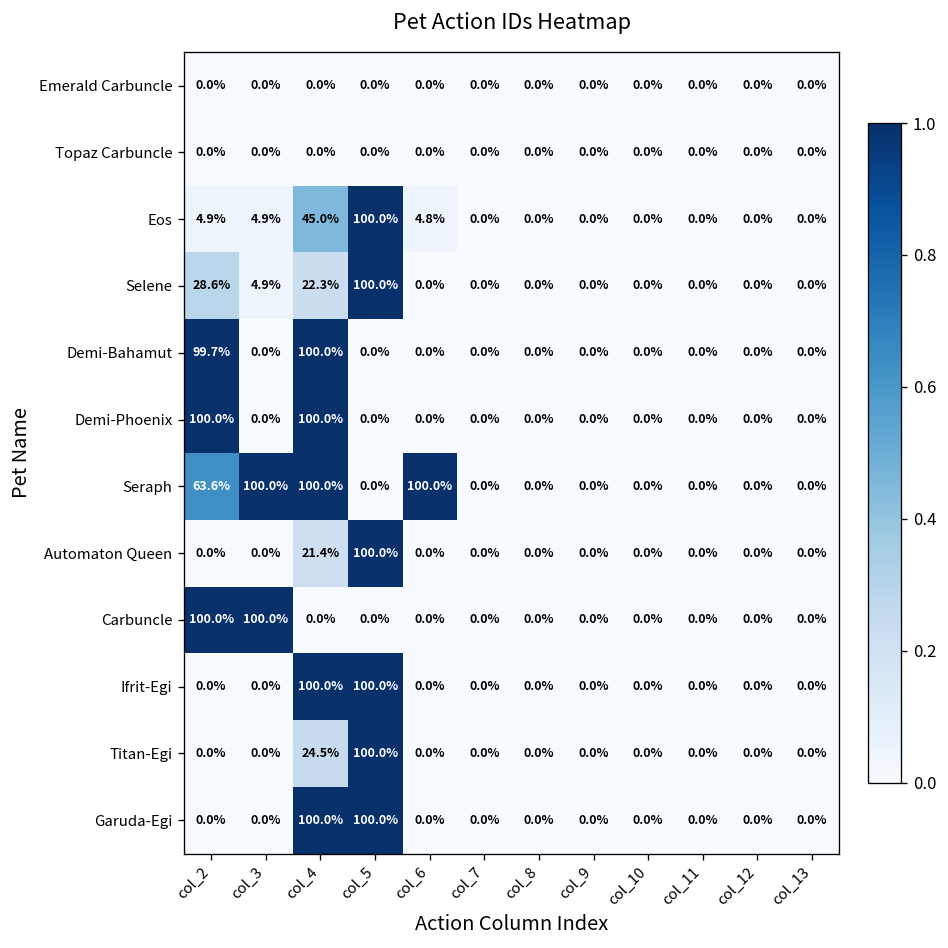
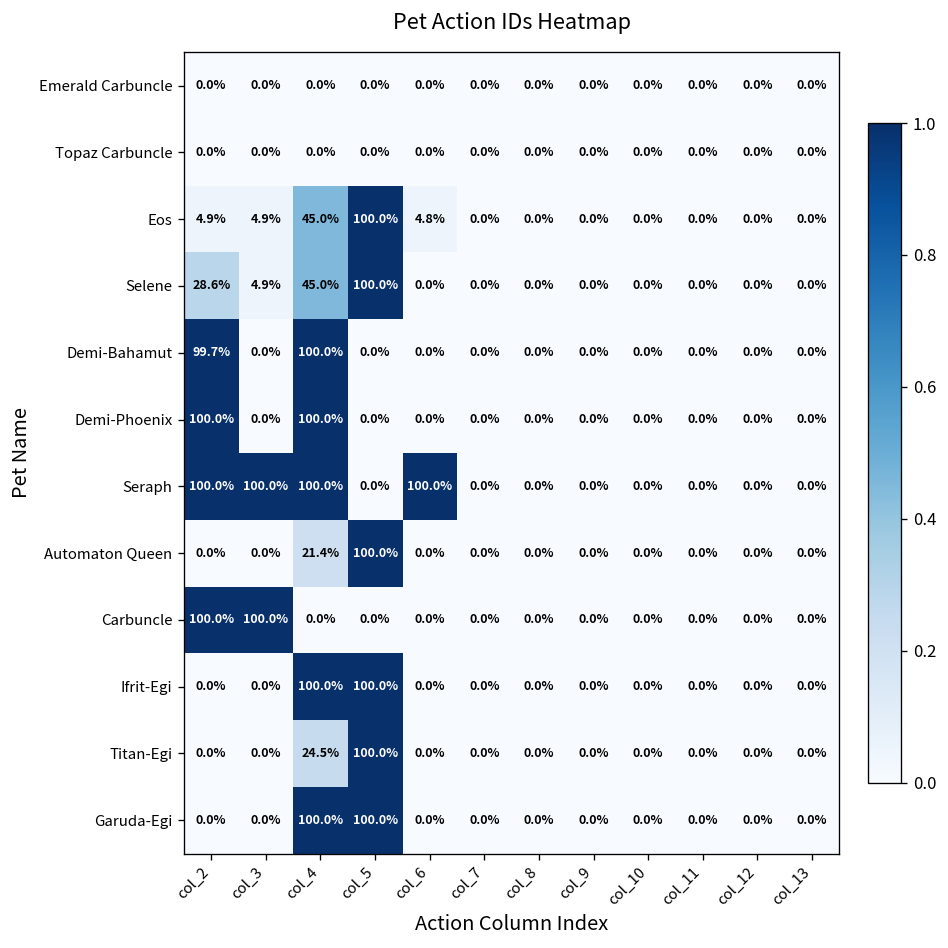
Selene, col_4: 22.3% -> 45.0%
Seraph, col_2: 63.6% -> 100.0%
